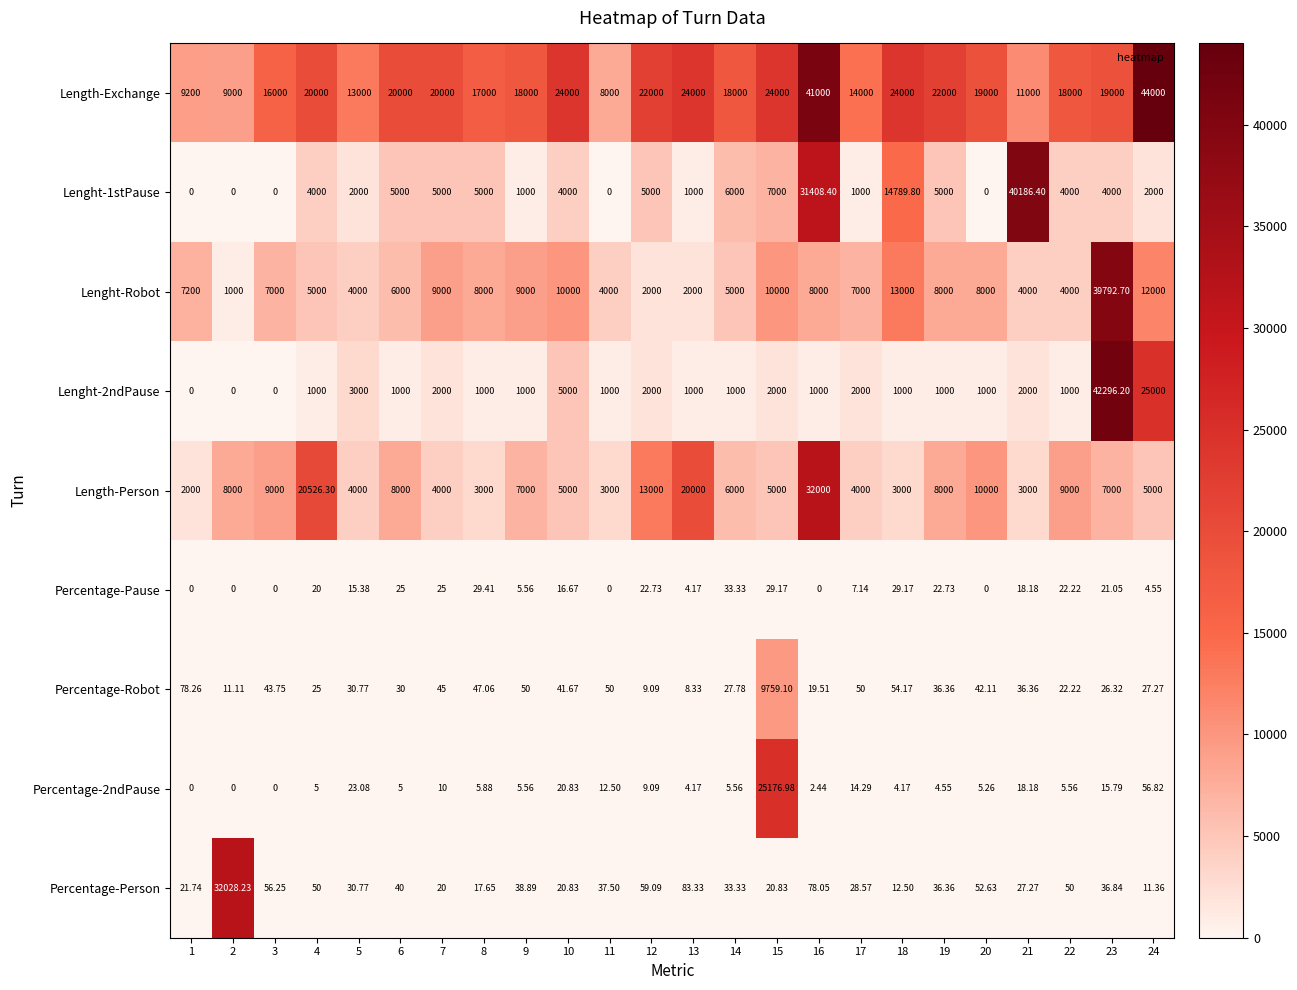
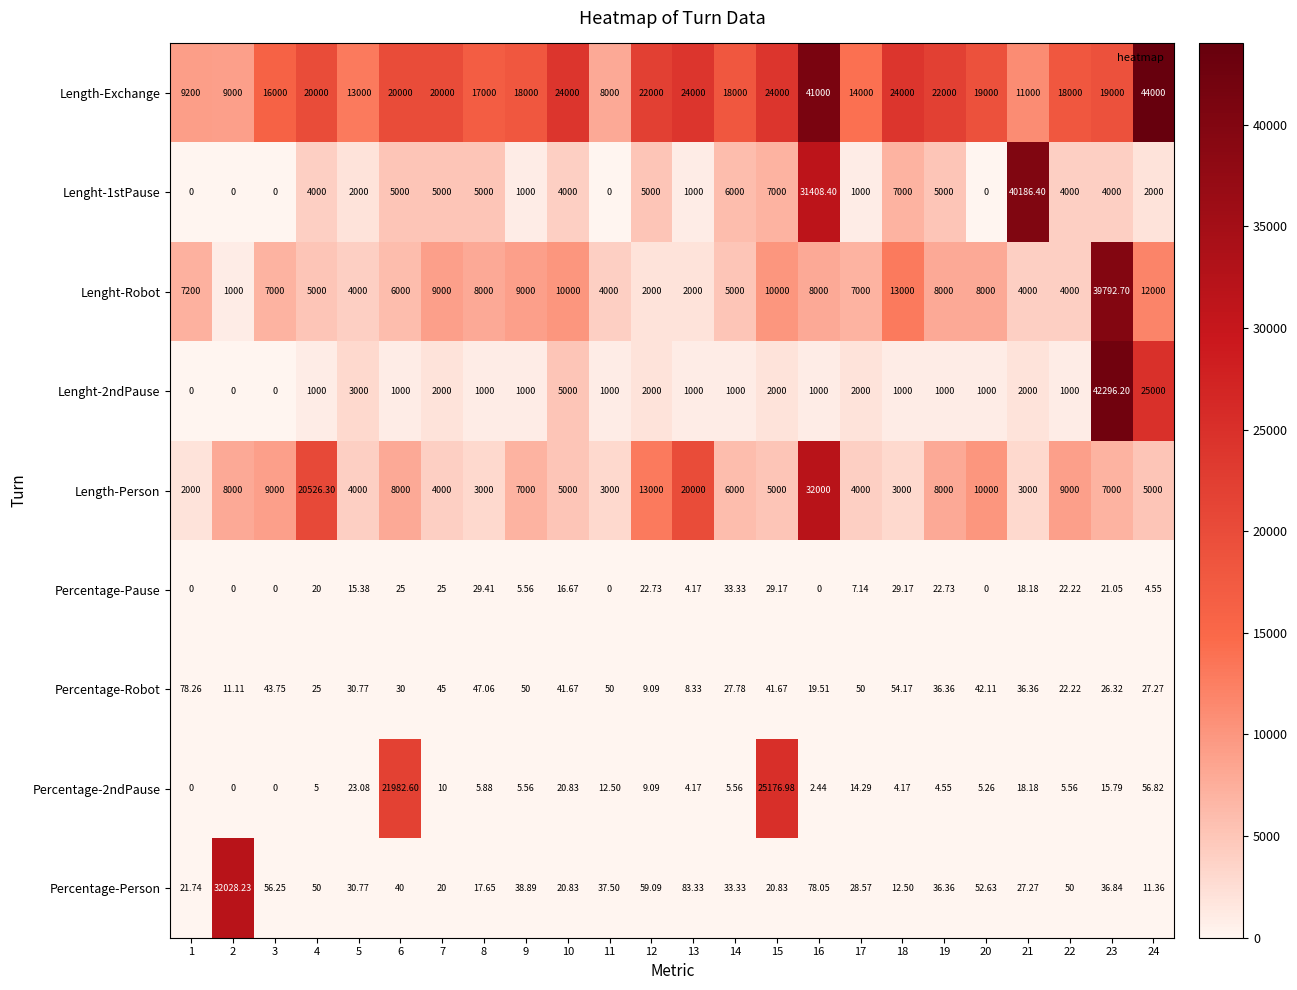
Lenght-1stPause, 18: 14789.80 -> 7000
Percentage-Robot, 15: 9759.10 -> 41.67
Percentage-2ndPause, 6: 5 -> 21982.60
